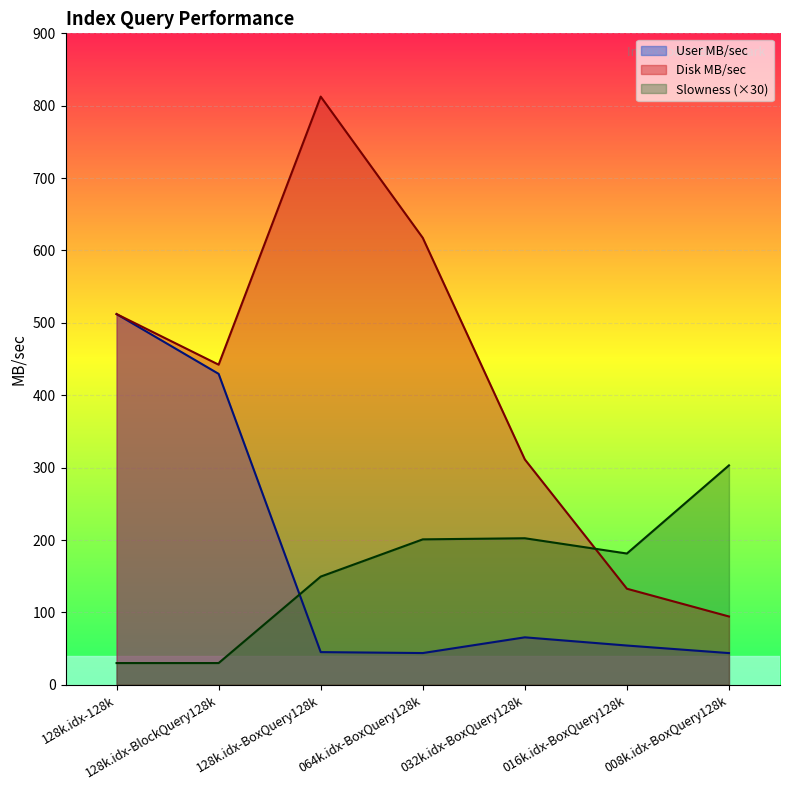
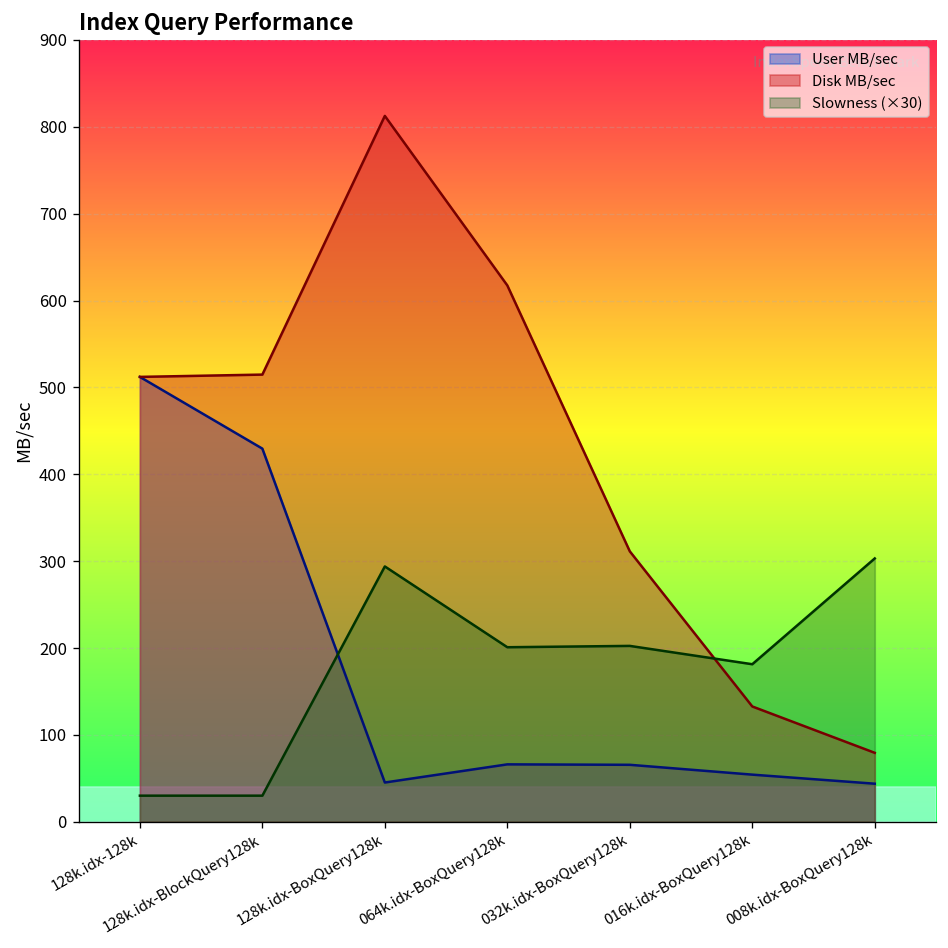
Disk MB/sec, 128k.idx-BlockQuery128k: 440 -> 510
Slowness (×30), 128k.idx-BoxQuery128k: 150 -> 290
User MB/sec, 064k.idx-BoxQuery128k: 40 -> 70
Disk MB/sec, 008k.idx-BoxQuery128k: 90 -> 80
